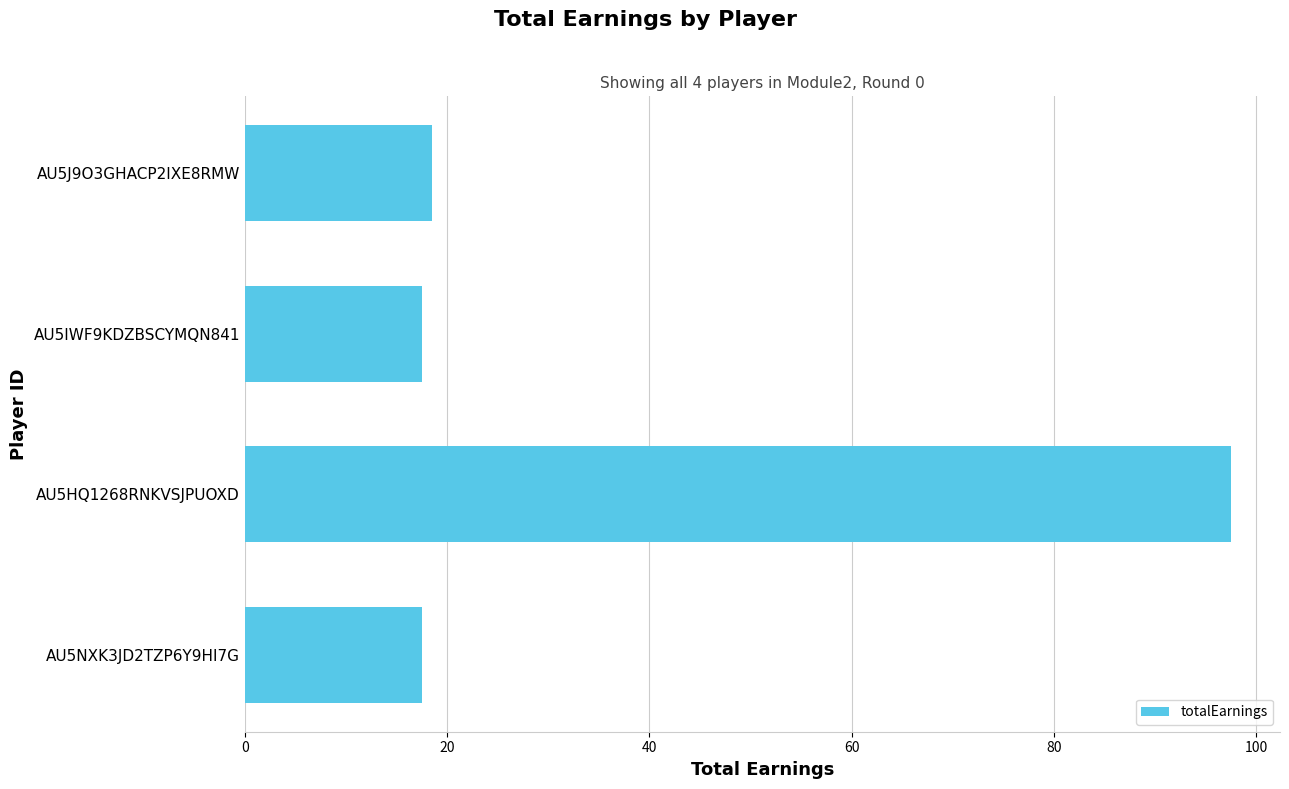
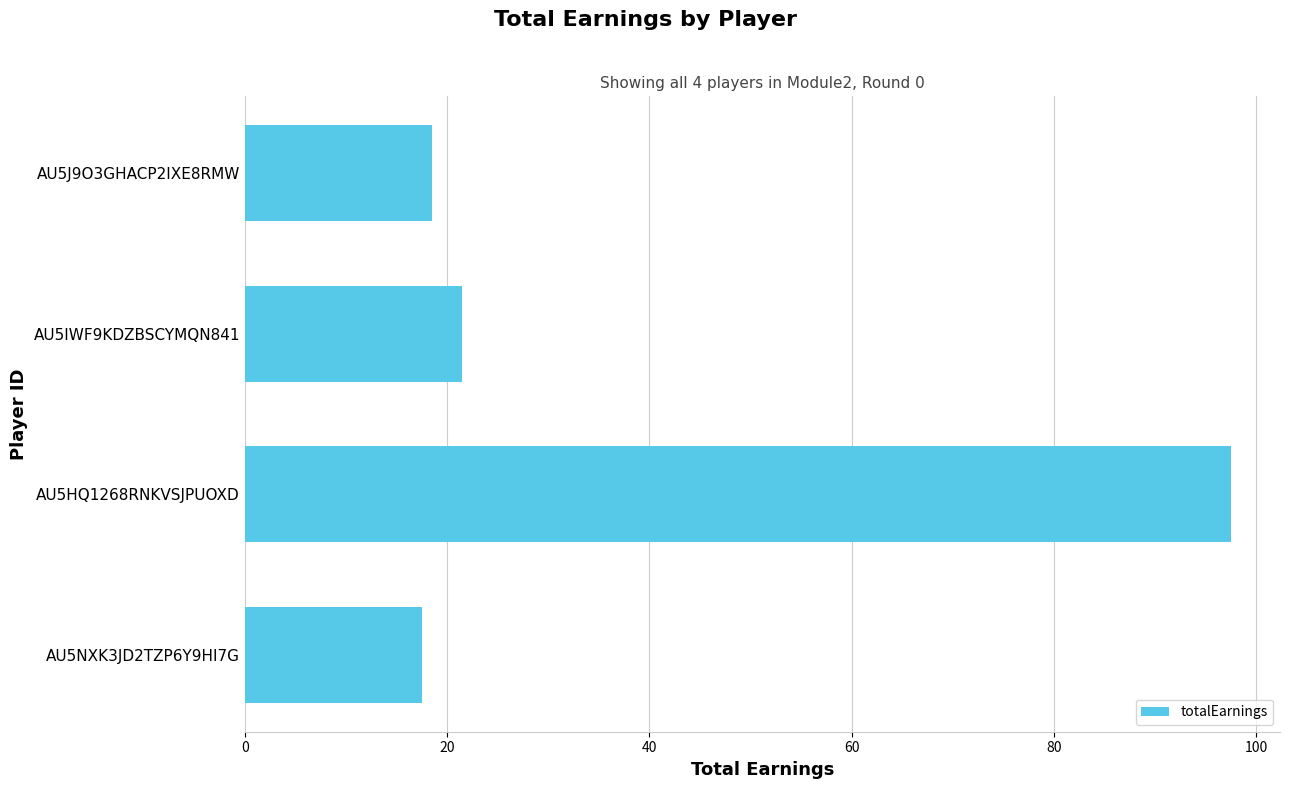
AU5IWF9KDZBSCYMQN841: 17.5 -> 21.5
